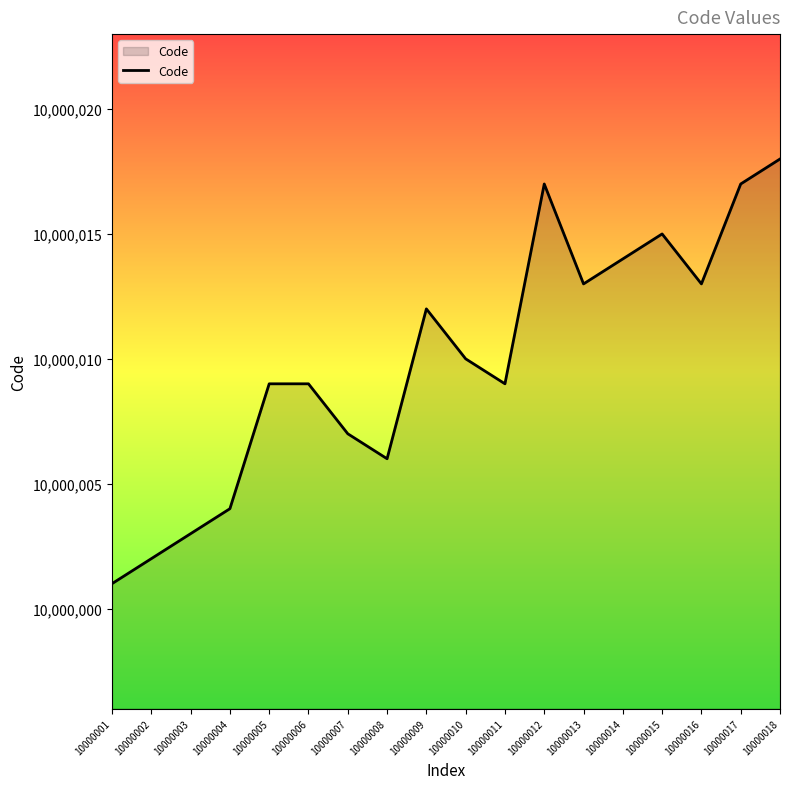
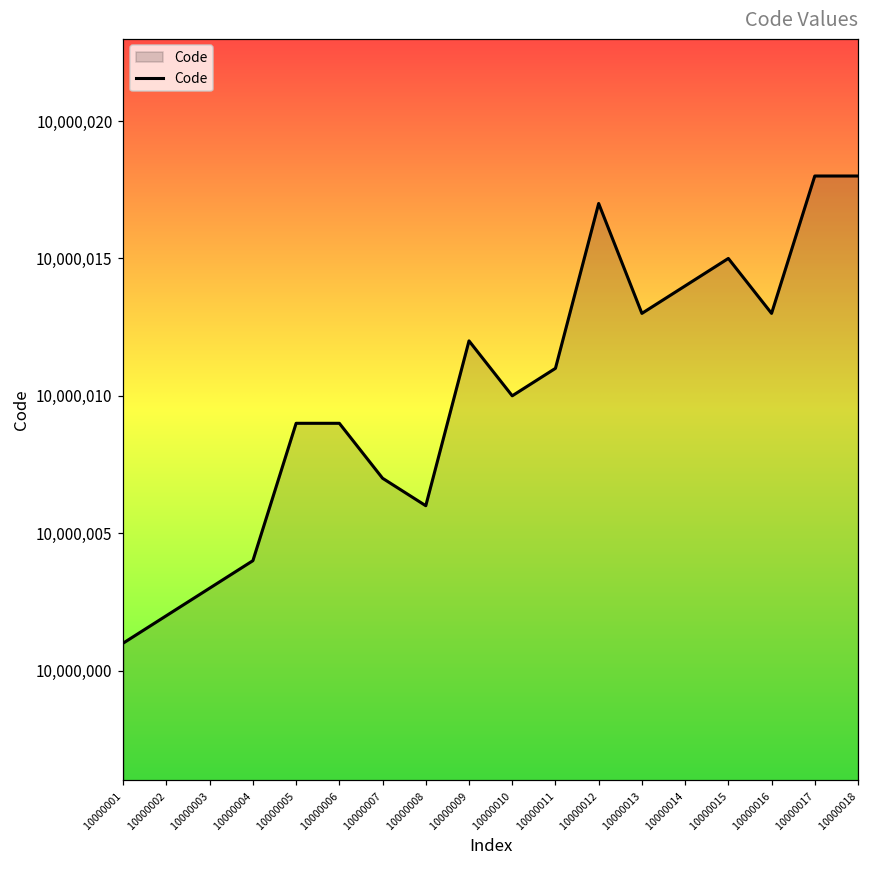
10000011: 10,000,009 -> 10,000,011
10000017: 10,000,017 -> 10,000,018
